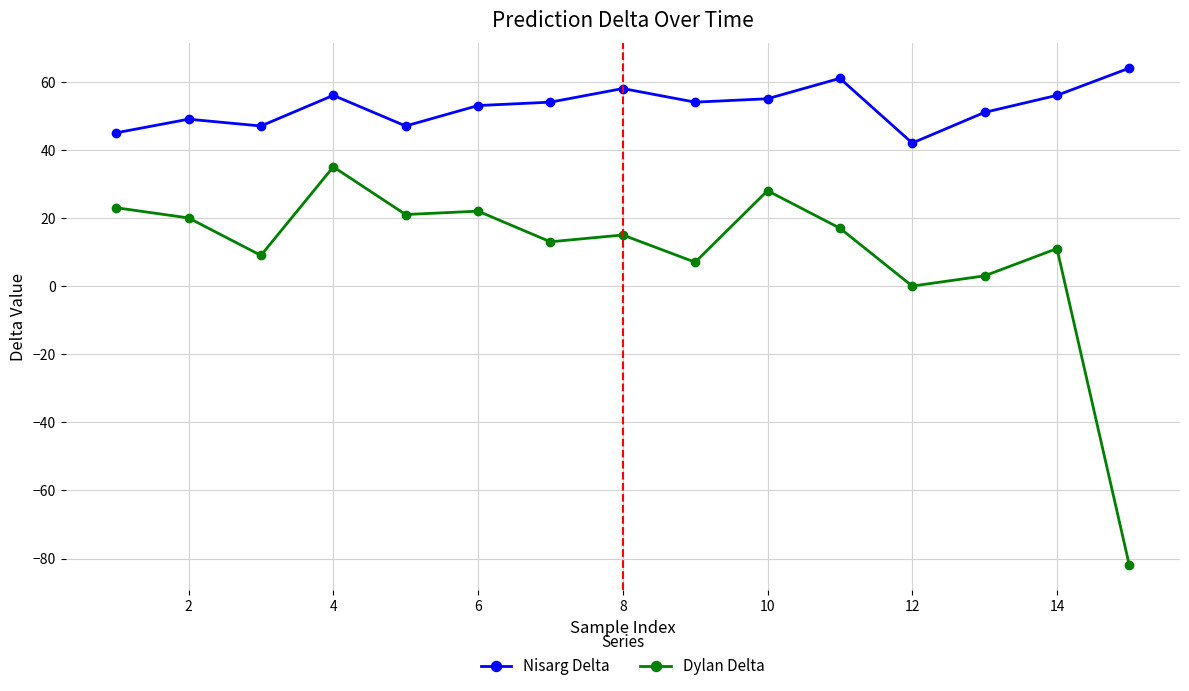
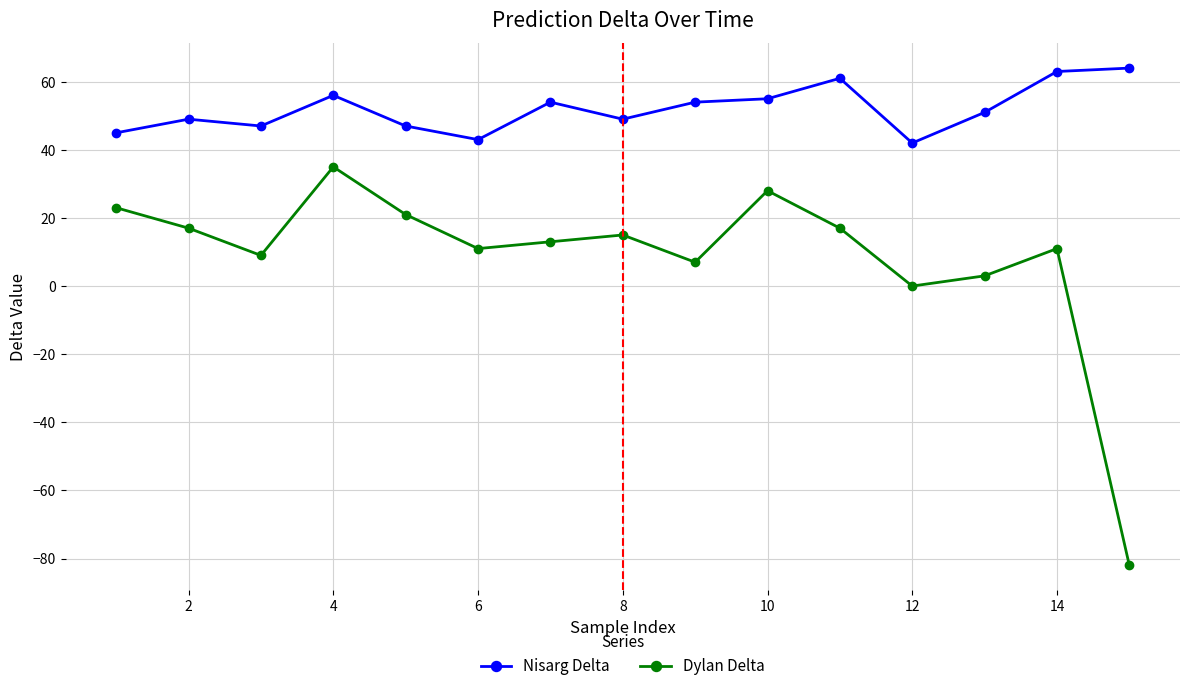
Dylan Delta, 2: 20 -> 17
Nisarg Delta, 6: 53 -> 43
Dylan Delta, 6: 22 -> 11
Nisarg Delta, 8: 58 -> 49
Nisarg Delta, 14: 56 -> 63
